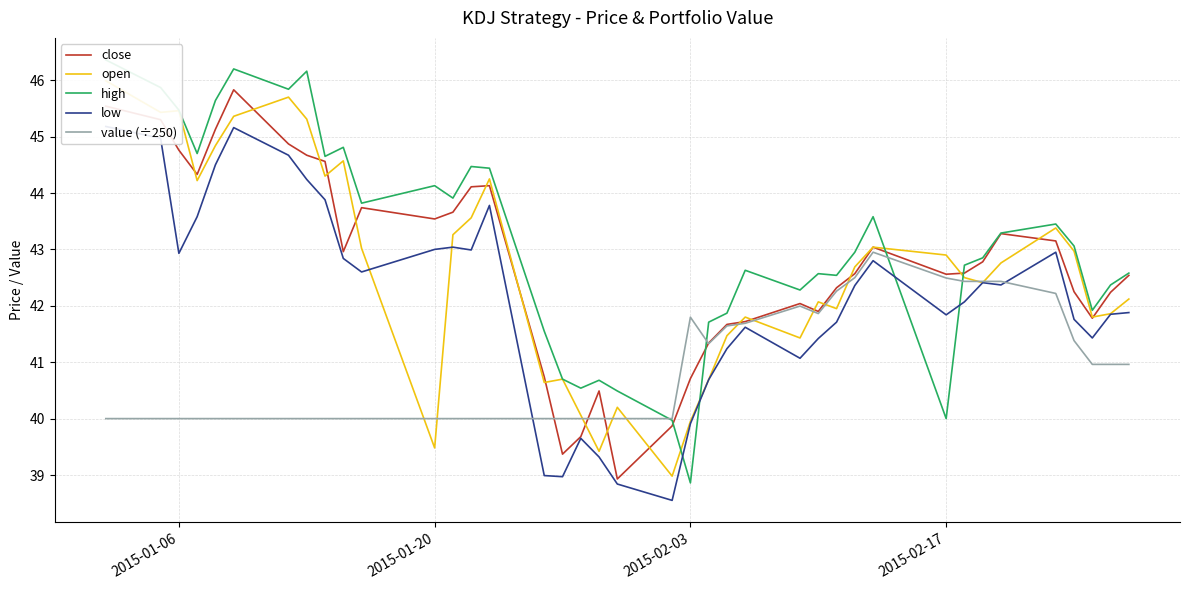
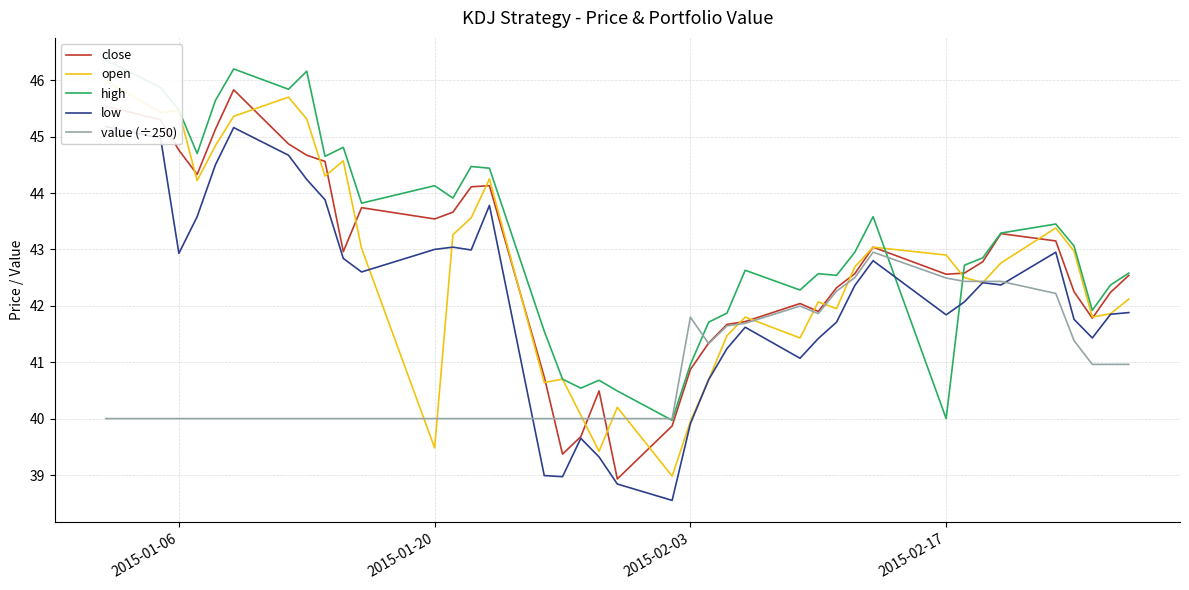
close, 2015-02-03: 40.7 -> 40.9
high, 2015-02-03: 38.9 -> 41.0
